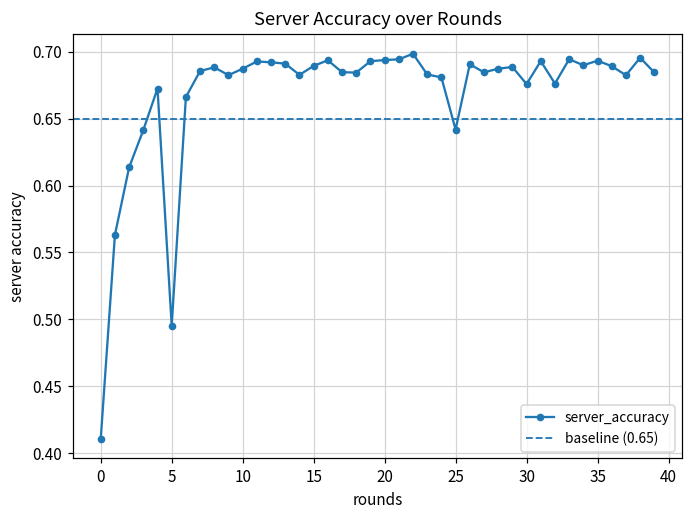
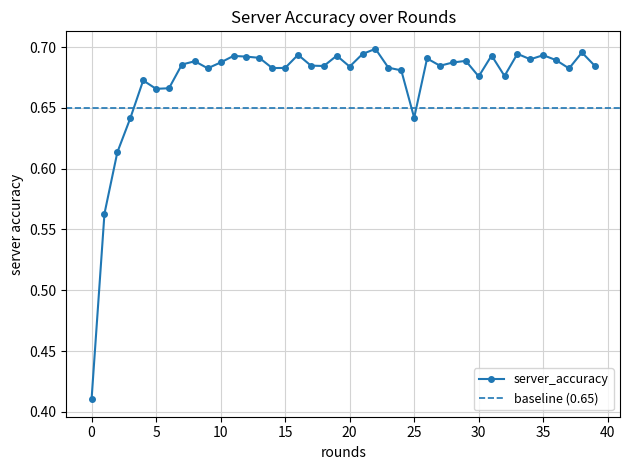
5: 0.495 -> 0.666
15: 0.690 -> 0.683
20: 0.694 -> 0.684
